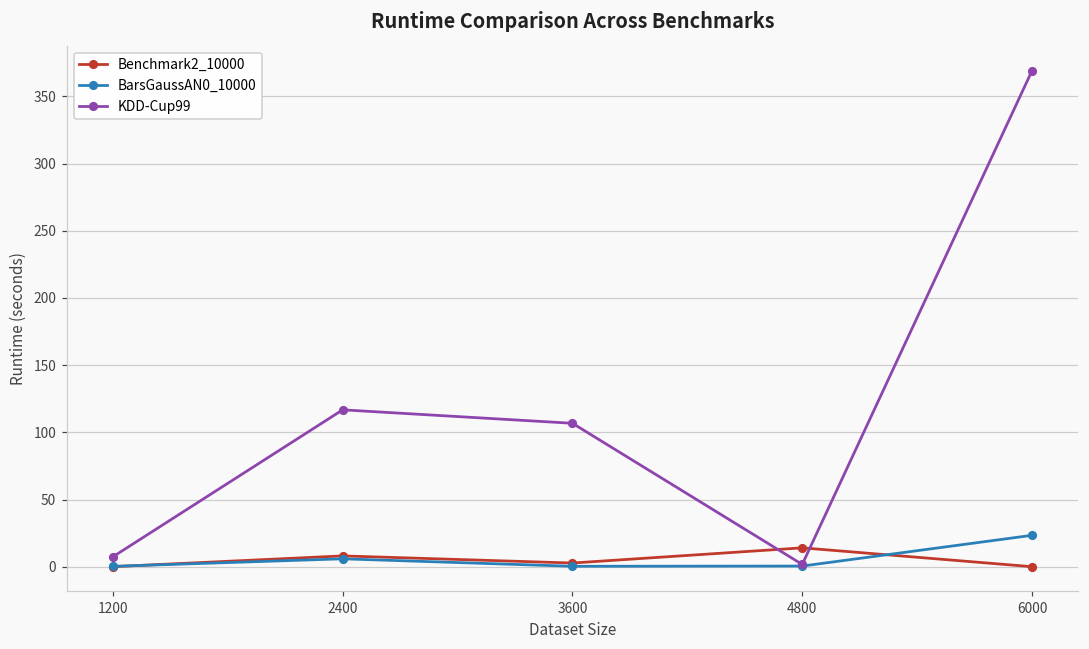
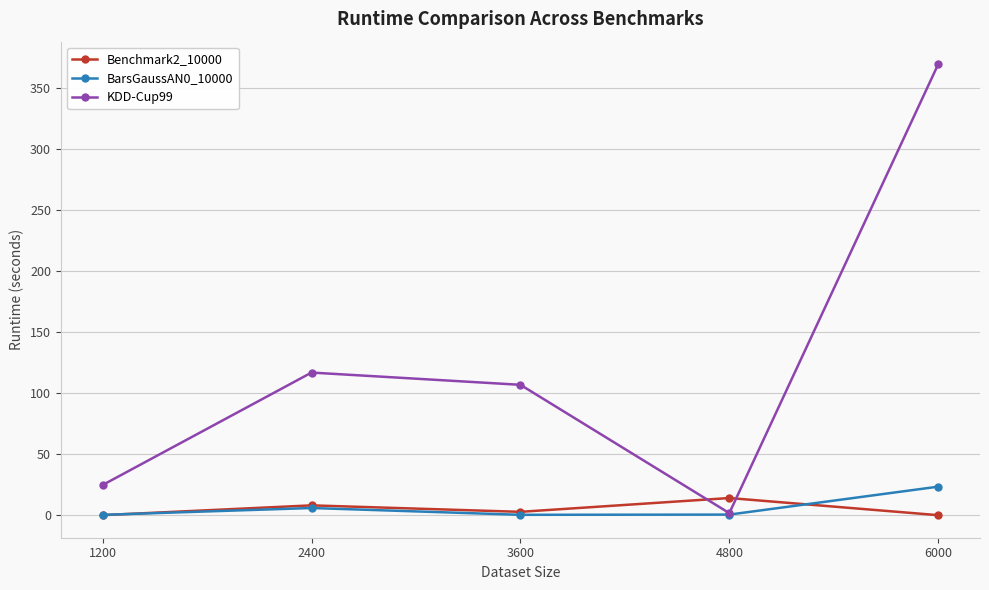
KDD-Cup99, 1200: 7 -> 25
